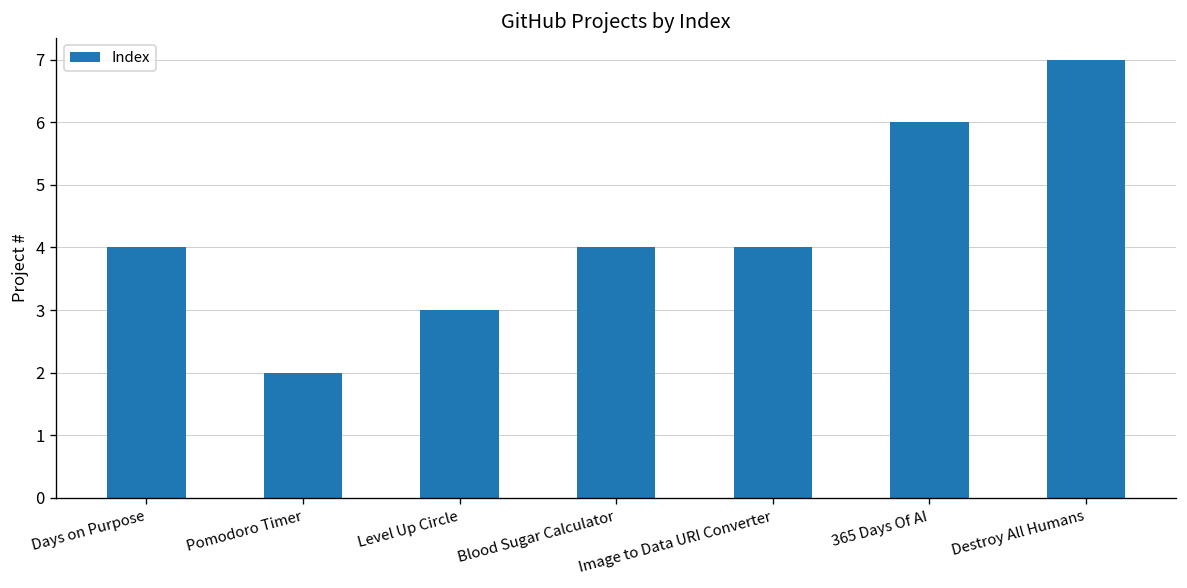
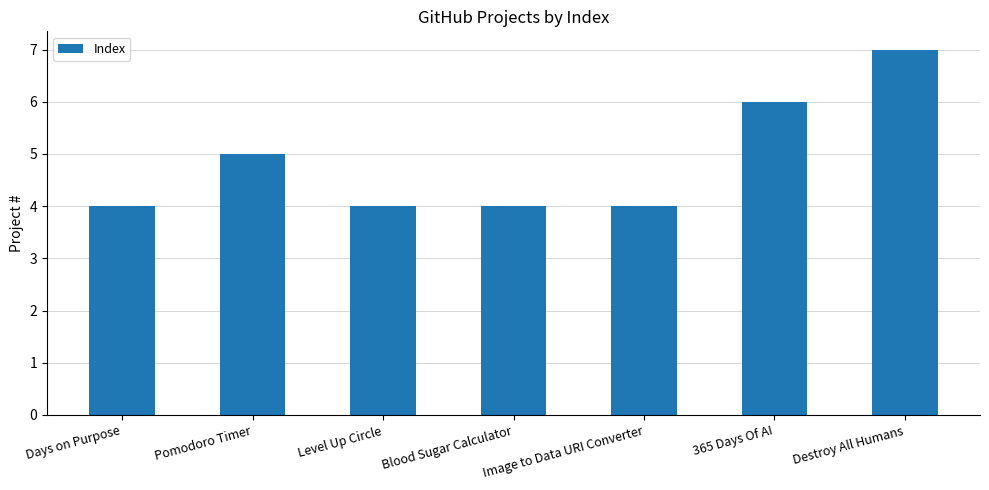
Pomodoro Timer: 2 -> 5
Level Up Circle: 3 -> 4
